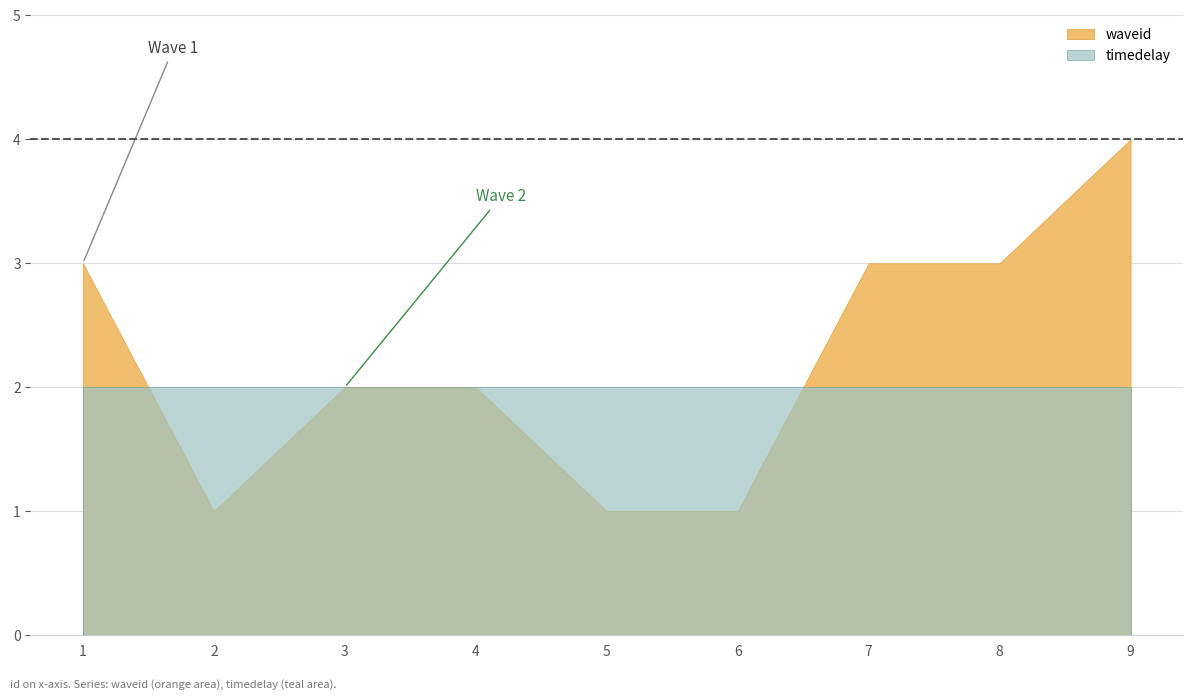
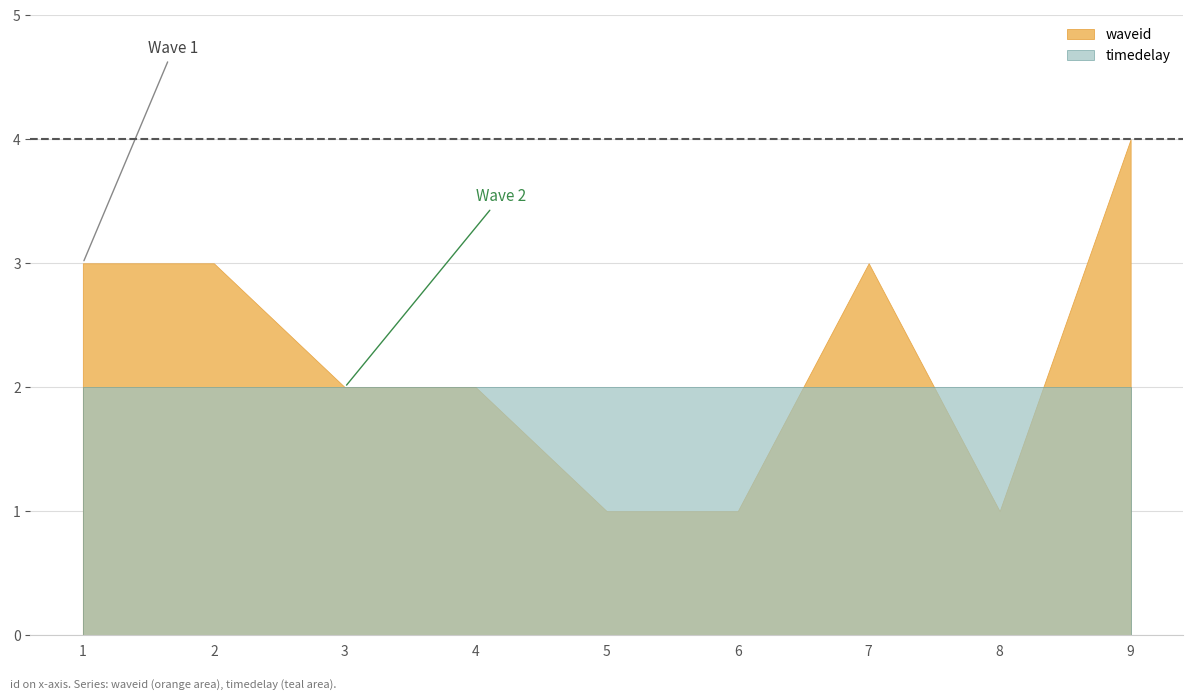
waveid, 2: 1 -> 3
waveid, 8: 3 -> 1
